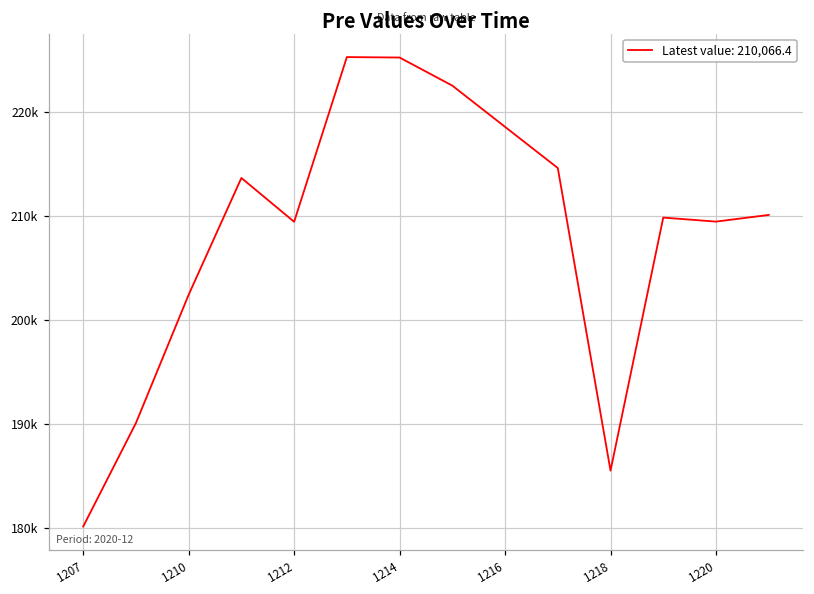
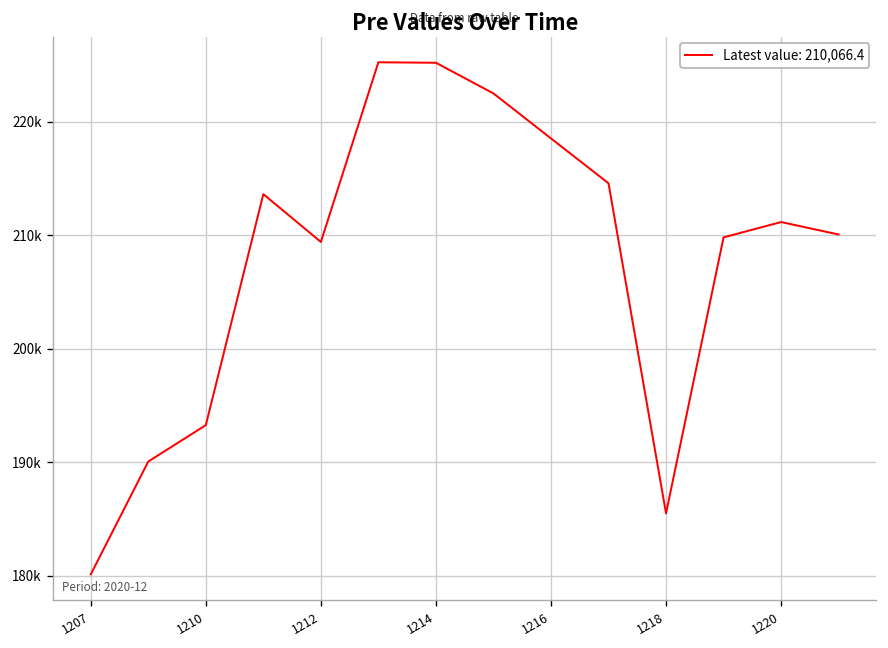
1210: 202000 -> 193000
1220: 209000 -> 211000
